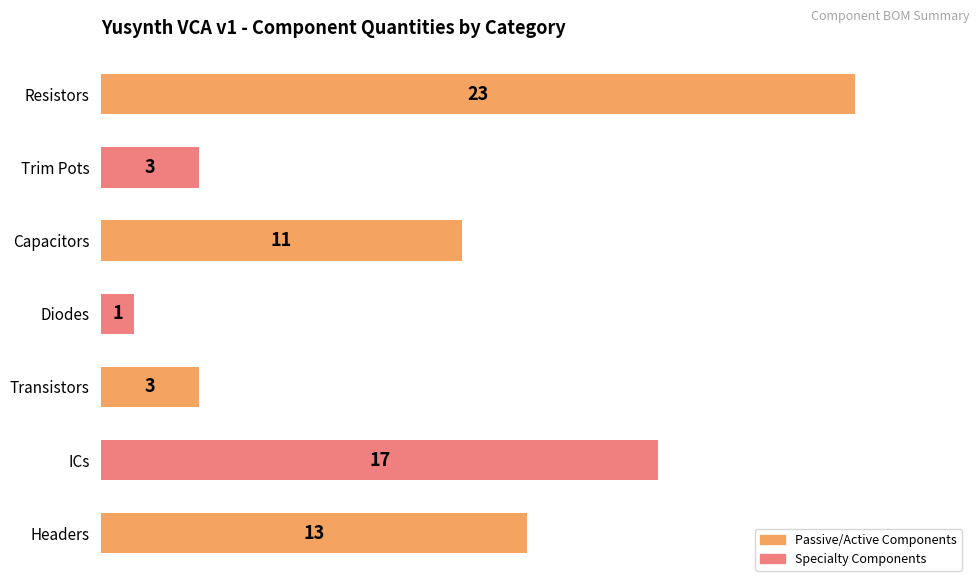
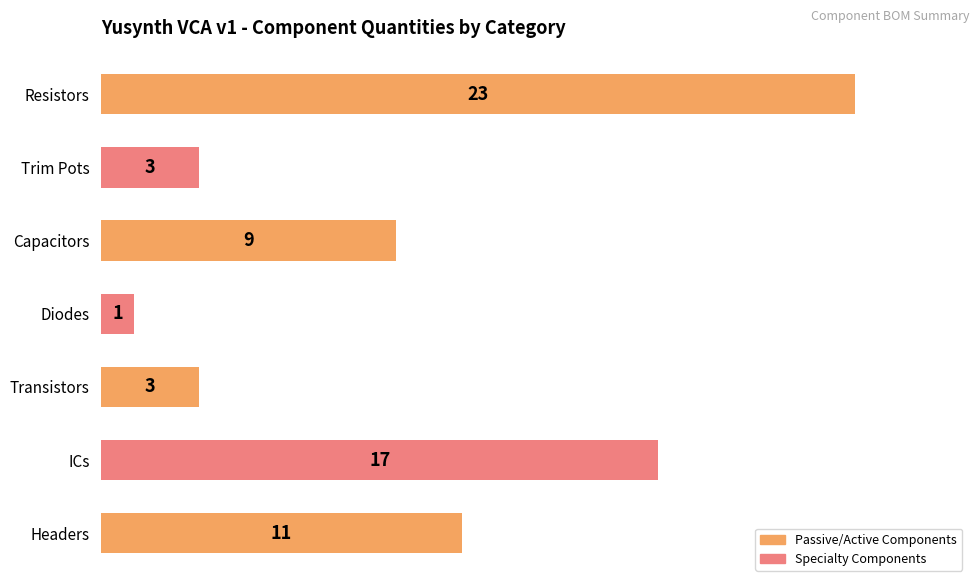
Capacitors: 11 -> 9
Headers: 13 -> 11
